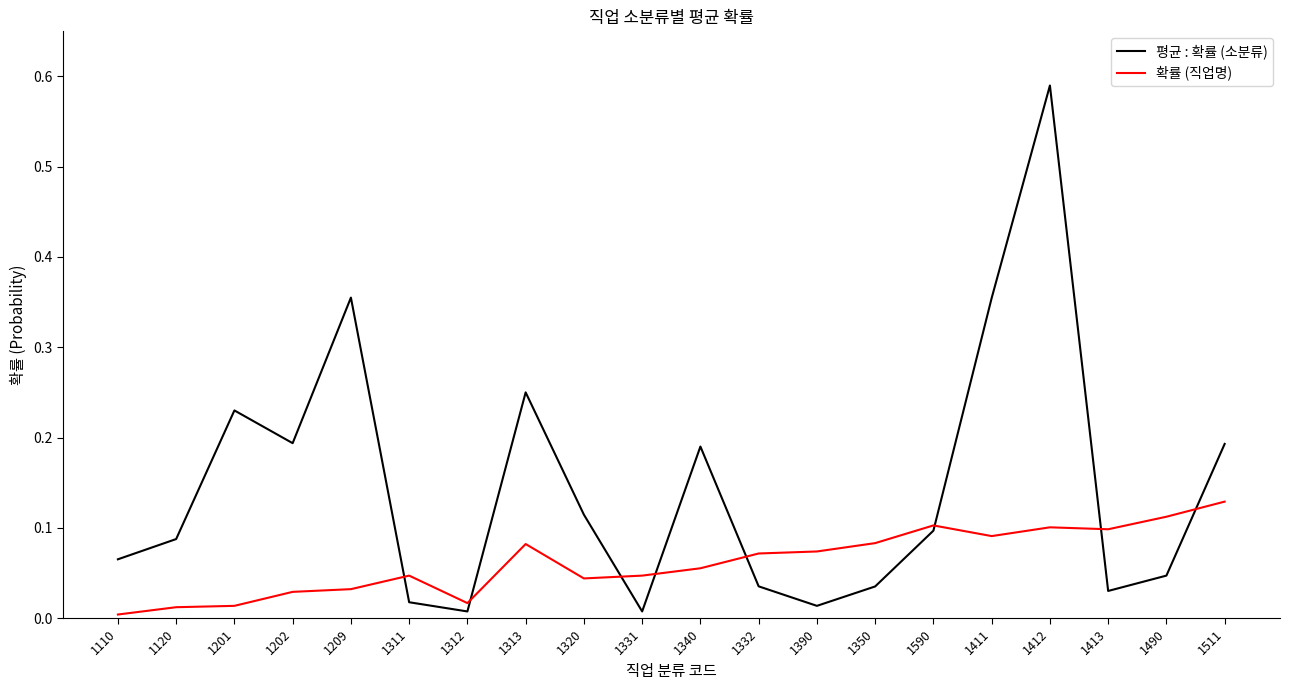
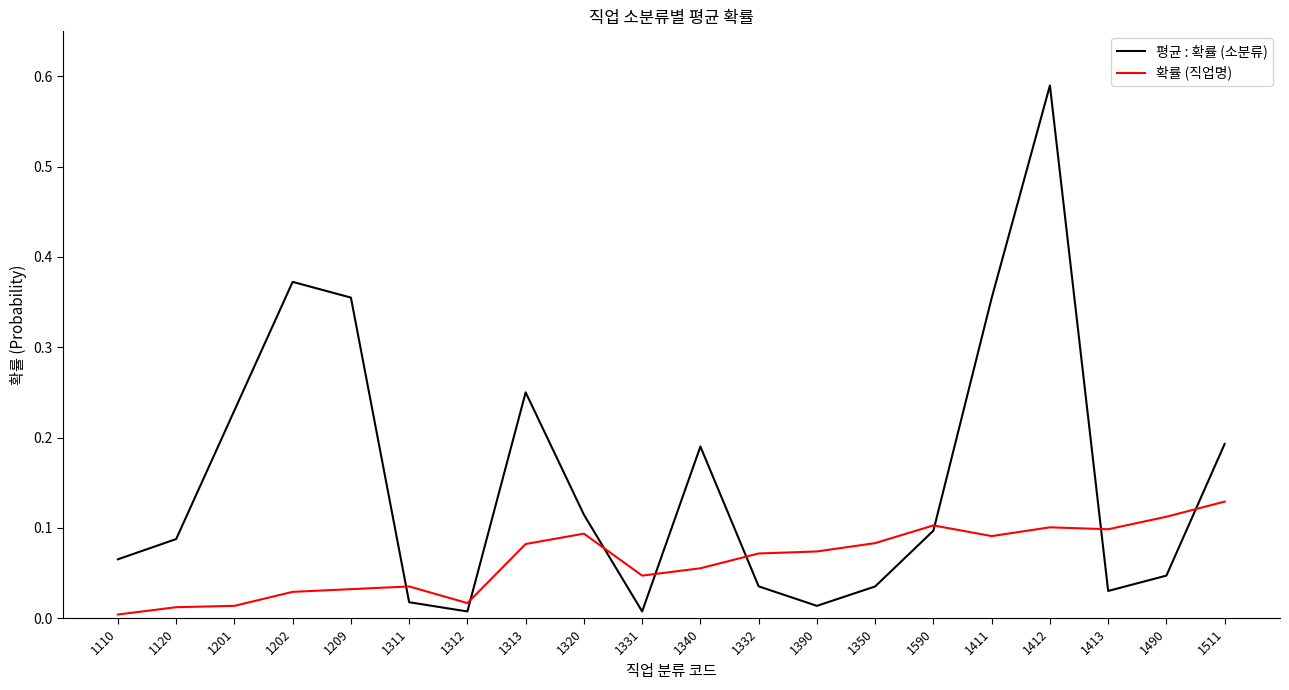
평균 : 확률 (소분류), 1202: 0.19 -> 0.37
확률 (직업명), 1311: 0.05 -> 0.04
확률 (직업명), 1320: 0.04 -> 0.09
